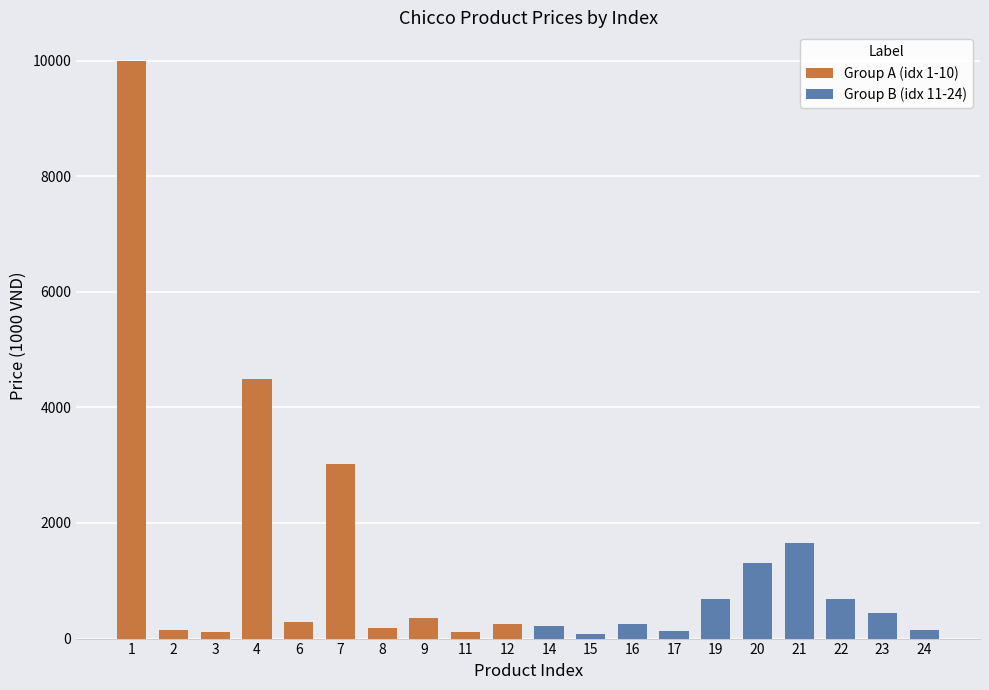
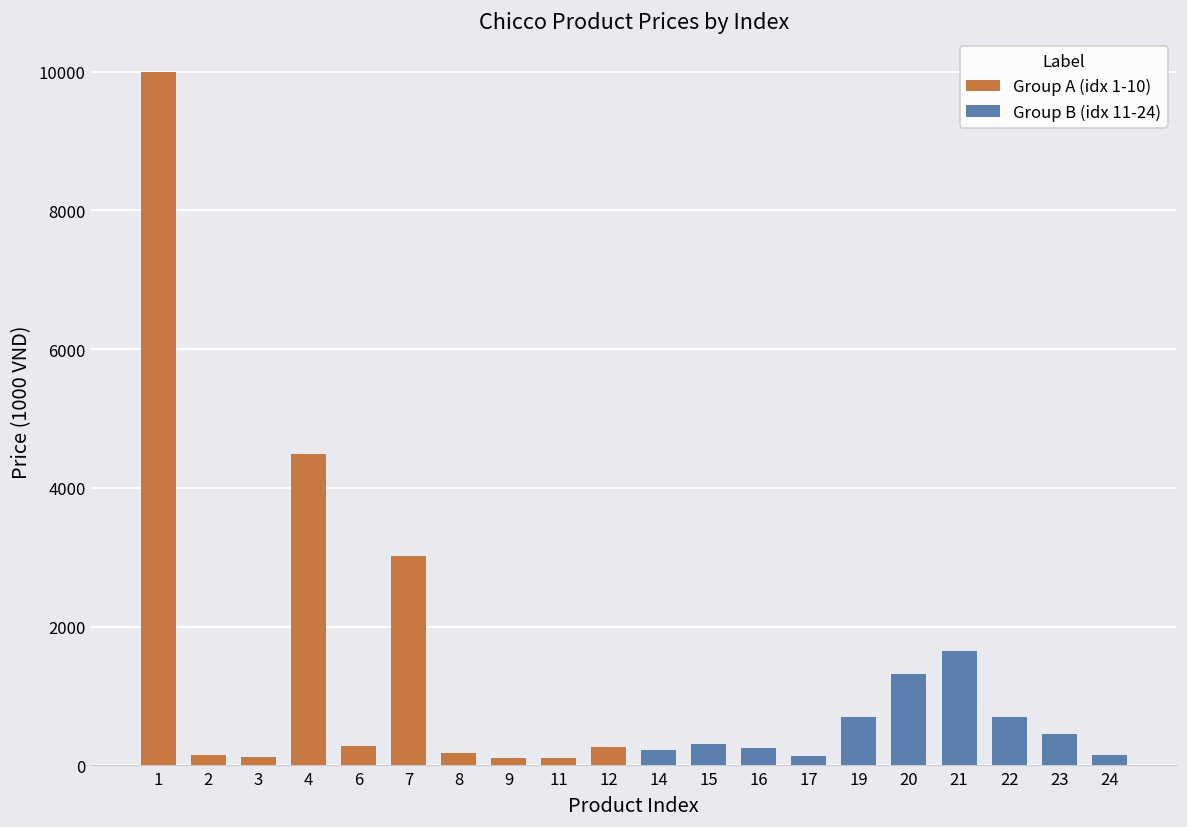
Group A (idx 1-10), 9: 400 -> 100
Group B (idx 11-24), 15: 100 -> 300
